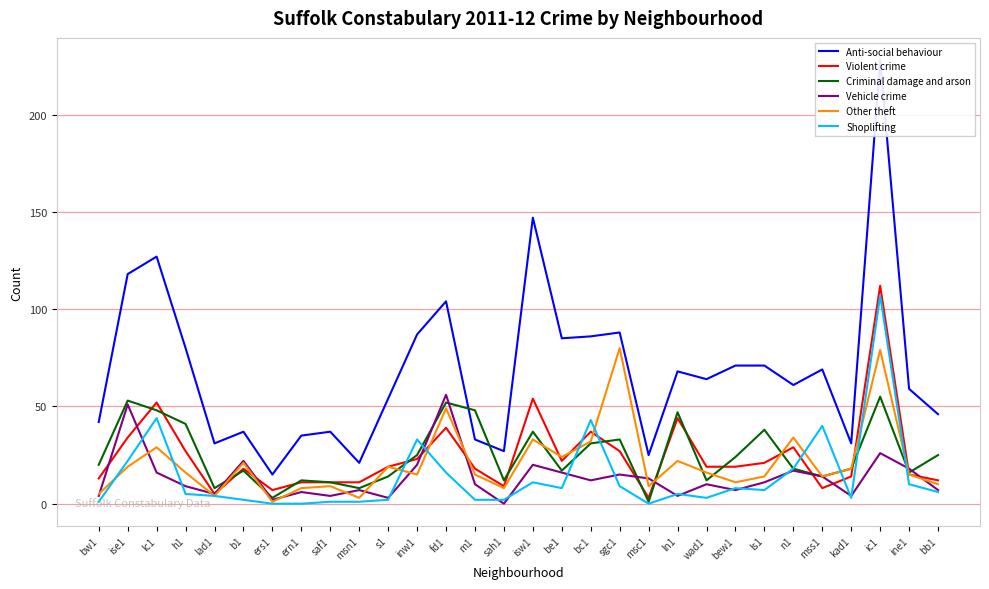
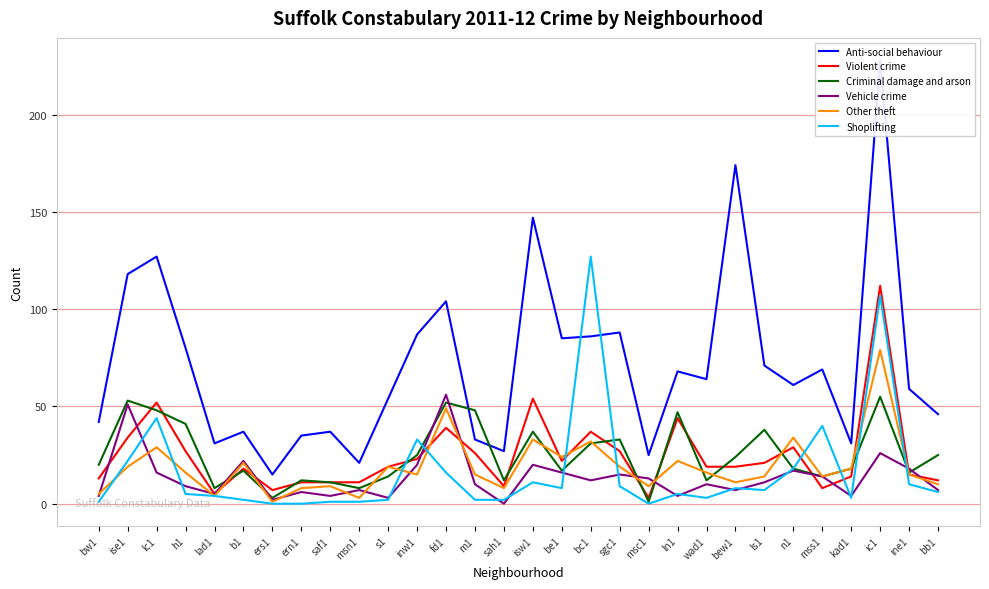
Violent crime, m1: 18 -> 26
Shoplifting, bc1: 43 -> 127
Other theft, sgc1: 80 -> 19
Anti-social behaviour, bew1: 71 -> 174
